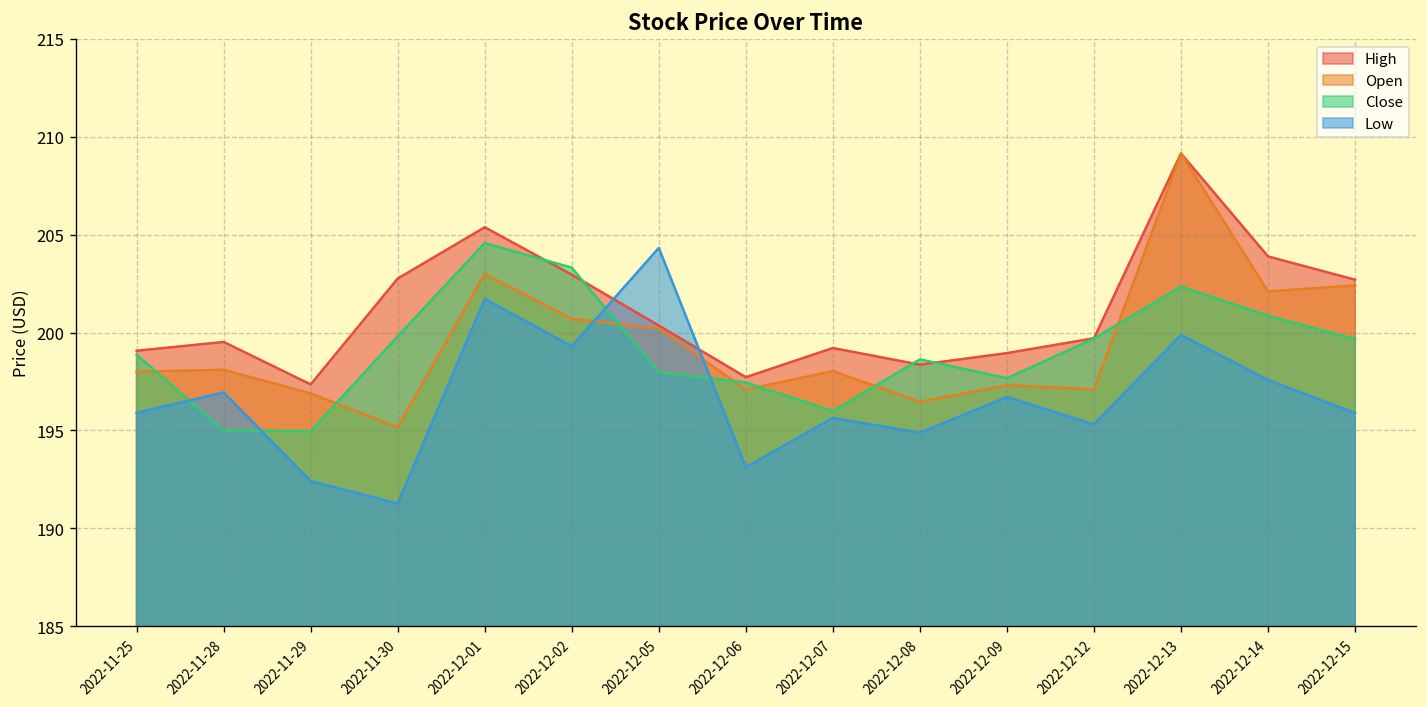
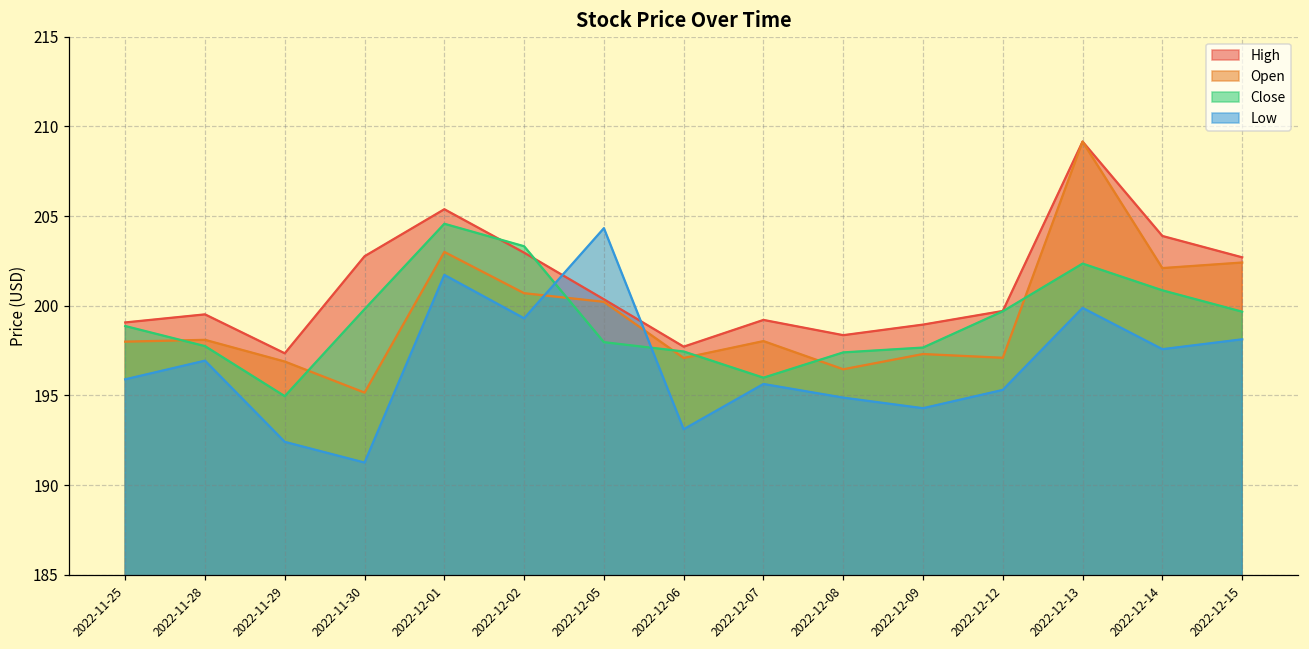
Close, 2022-11-28: 195.0 -> 197.8
Close, 2022-12-08: 198.6 -> 197.4
Low, 2022-12-09: 196.7 -> 194.3
Low, 2022-12-15: 195.9 -> 198.1
